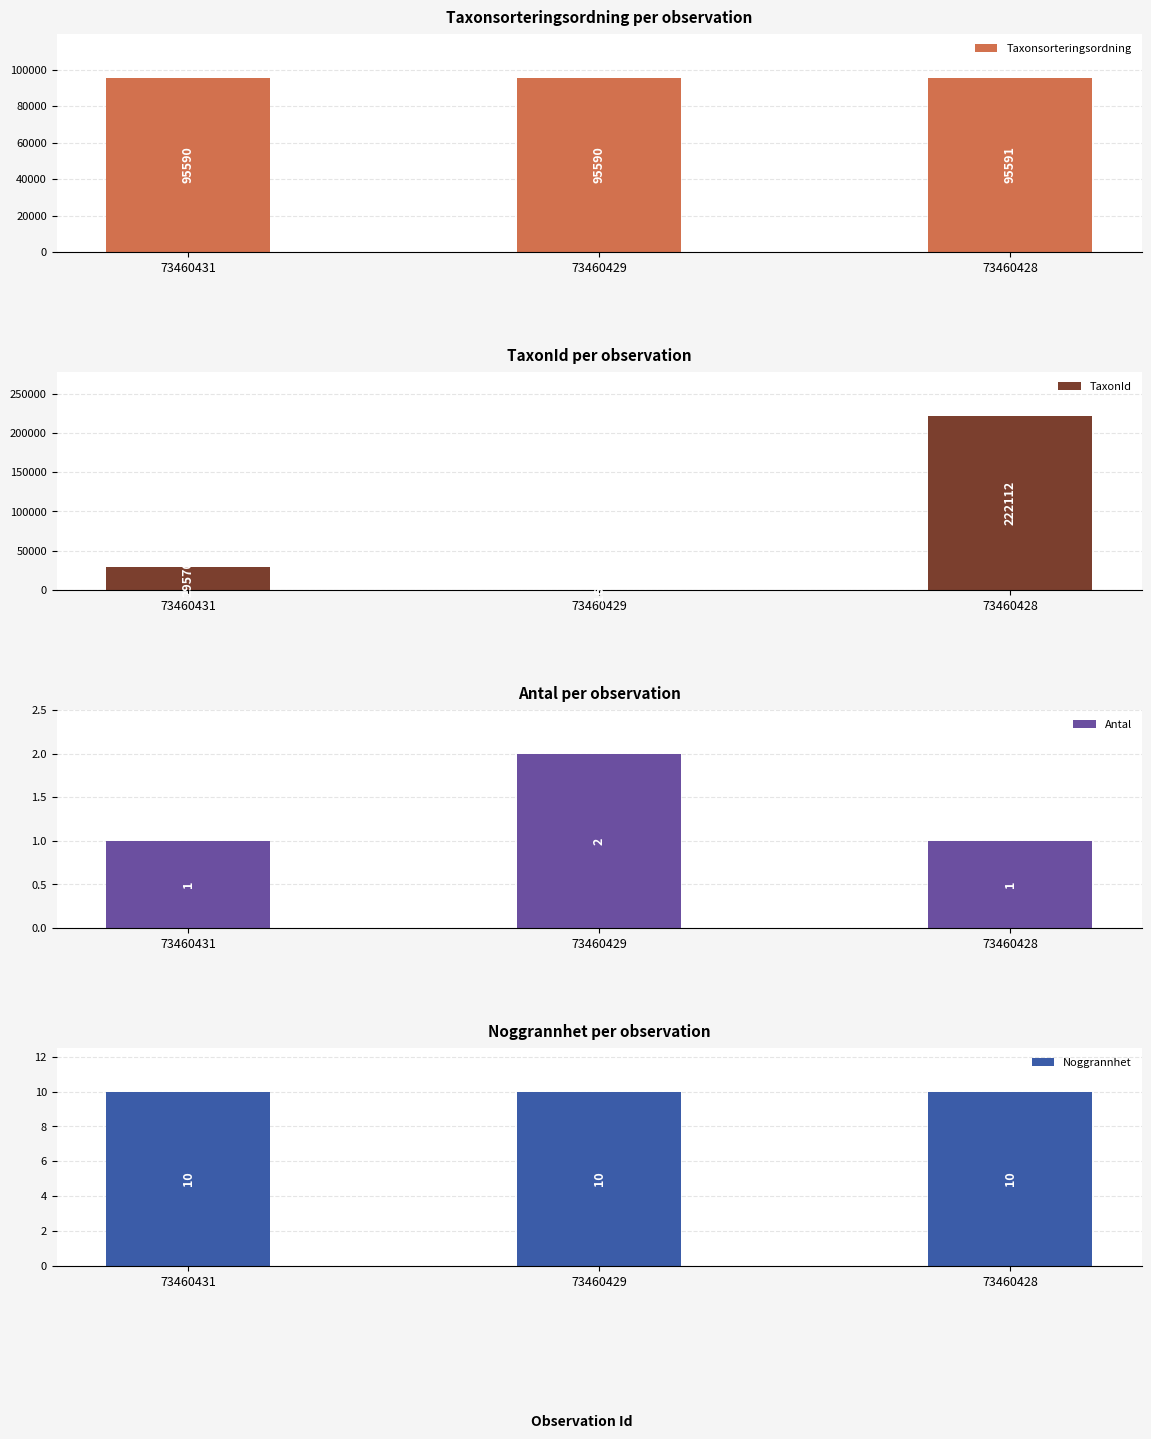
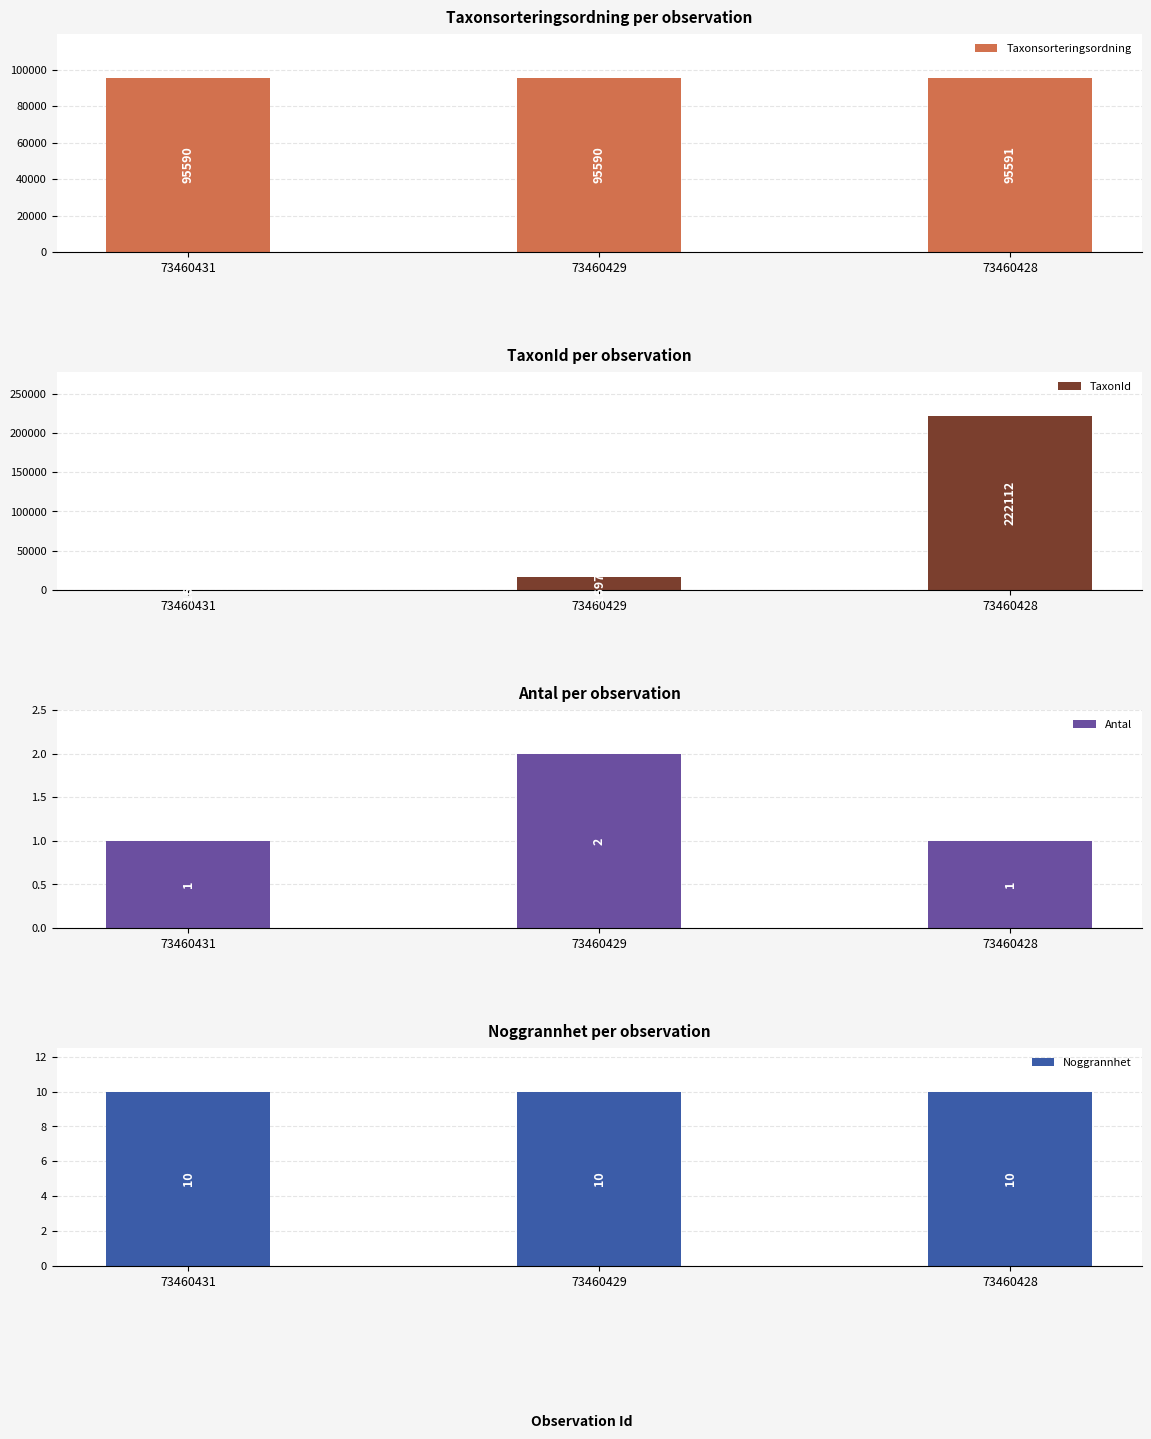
TaxonId per observation, 73460431: 30000 -> 0
TaxonId per observation, 73460429: 0 -> 20000
